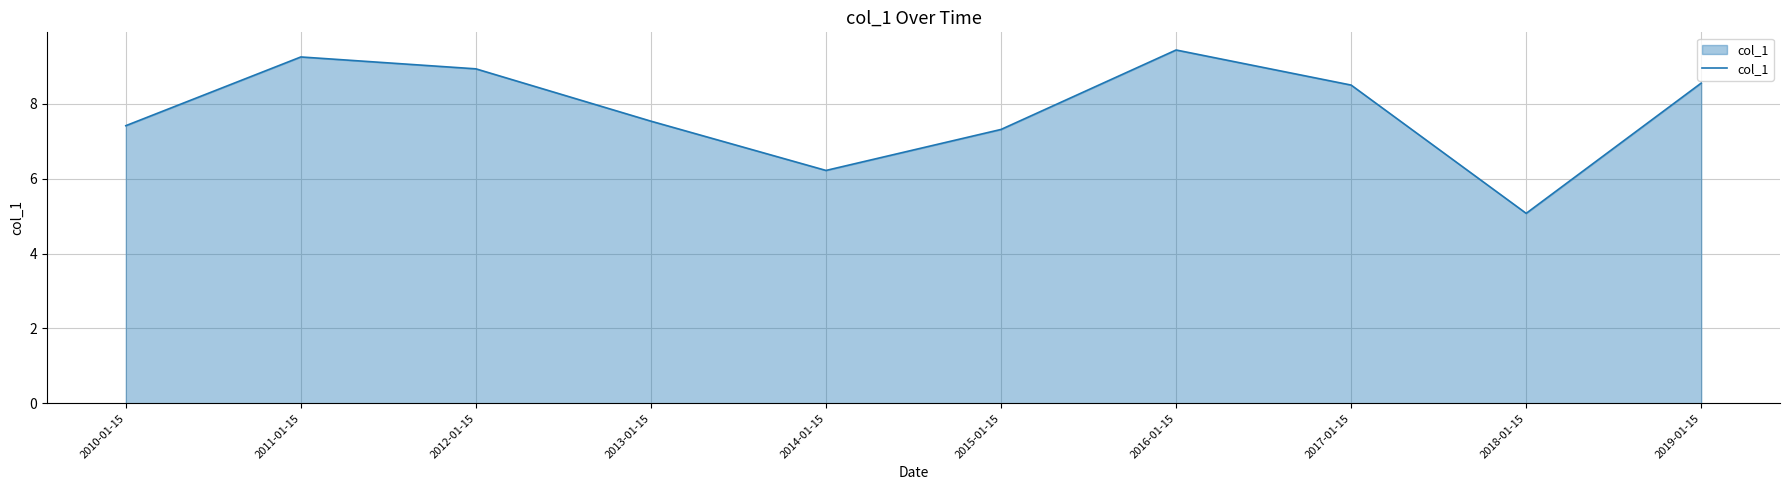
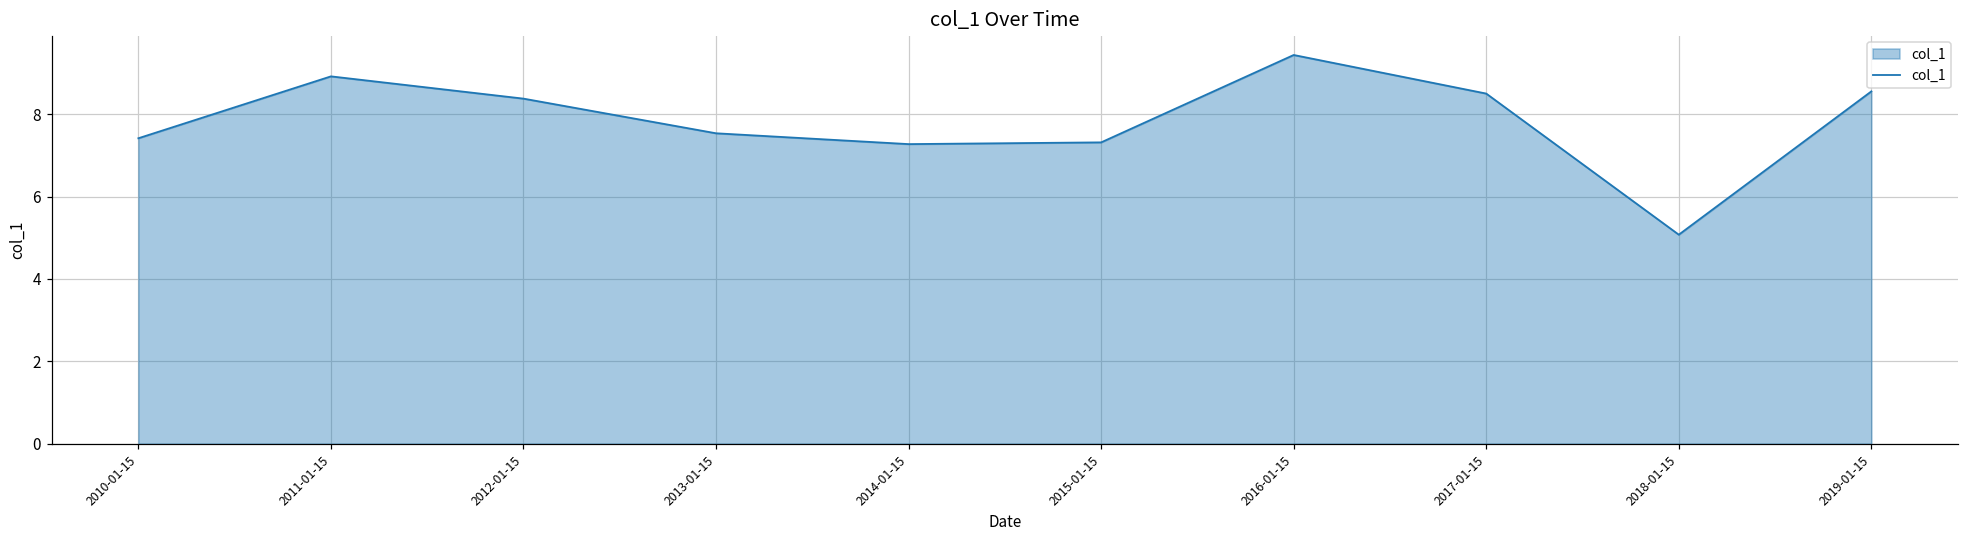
2011-01-15: 9.3 -> 8.9
2012-01-15: 8.9 -> 8.4
2014-01-15: 6.2 -> 7.3
